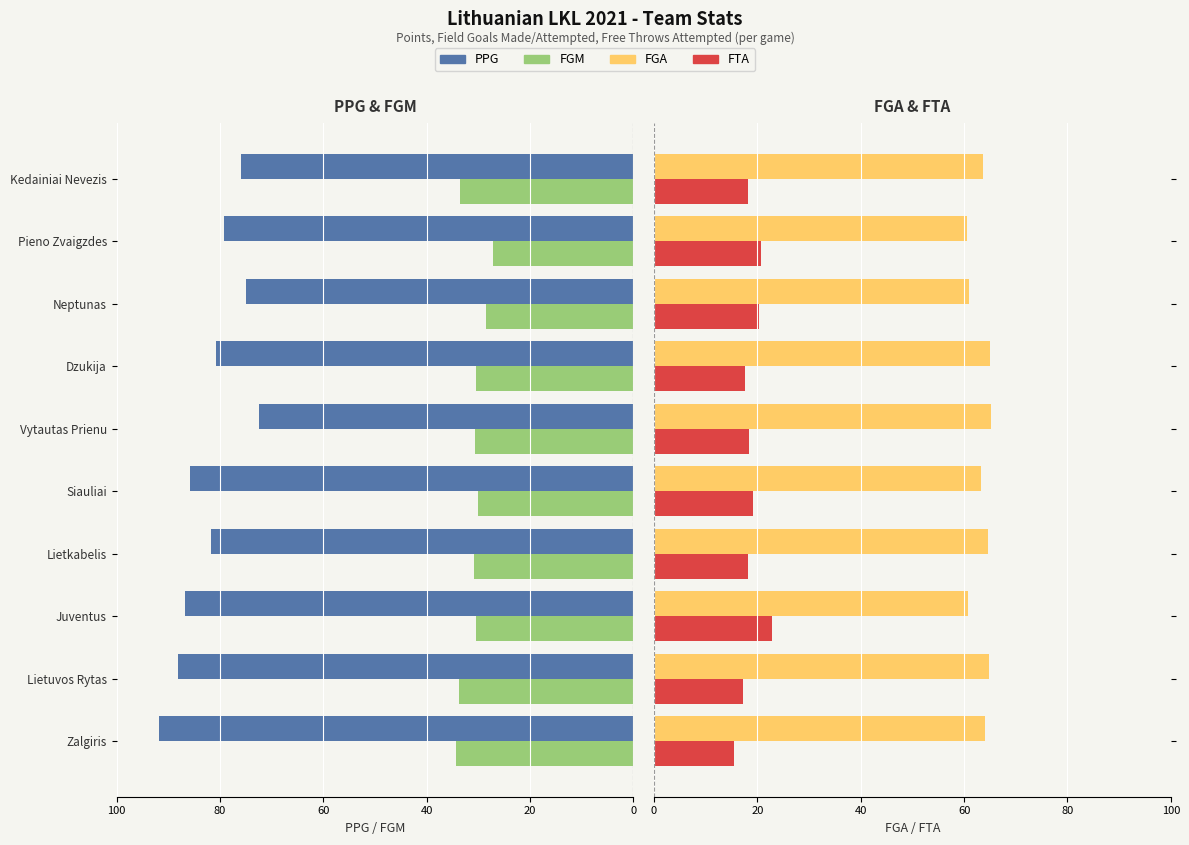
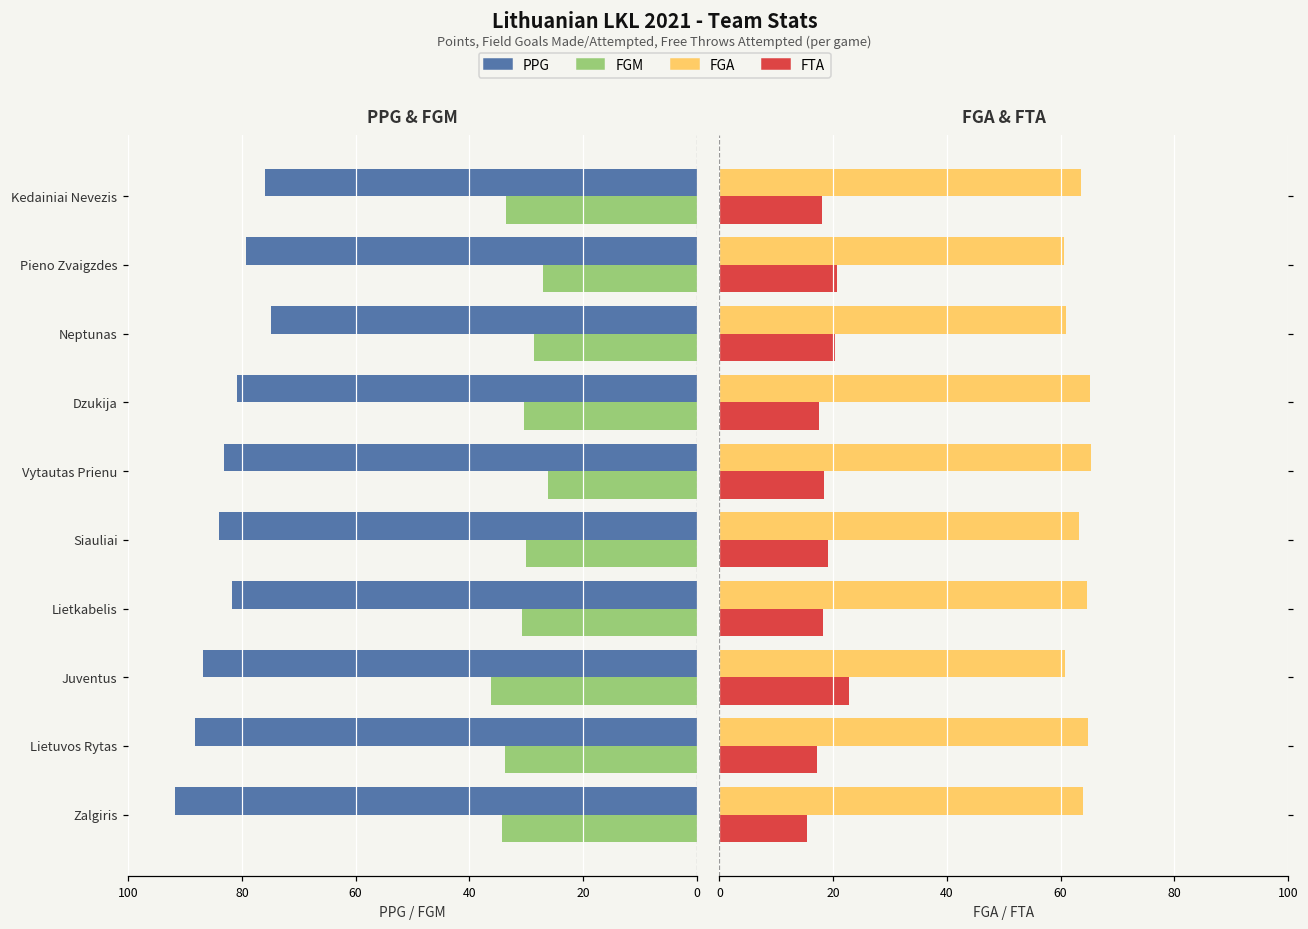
PPG & FGM, PPG, Vytautas Prienu: 73 -> 83
PPG & FGM, FGM, Vytautas Prienu: 31 -> 26
PPG & FGM, PPG, Siauliai: 86 -> 84
PPG & FGM, FGM, Juventus: 31 -> 36
